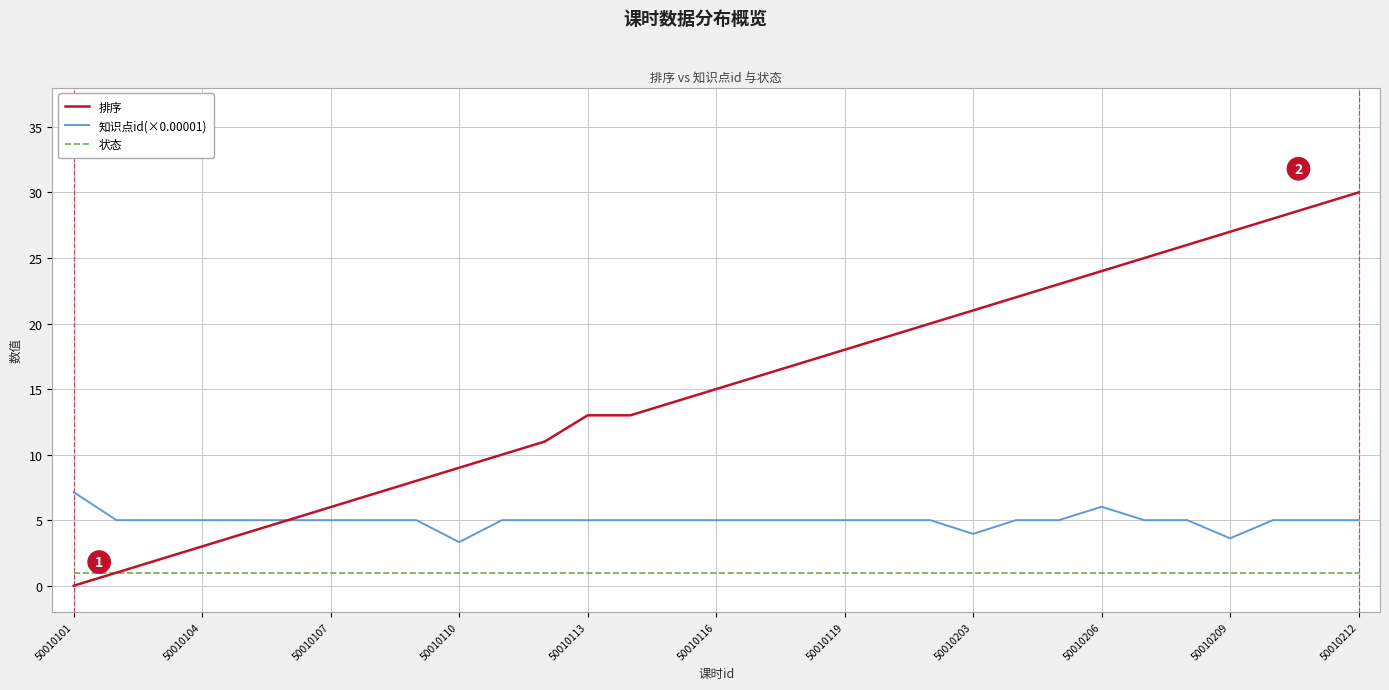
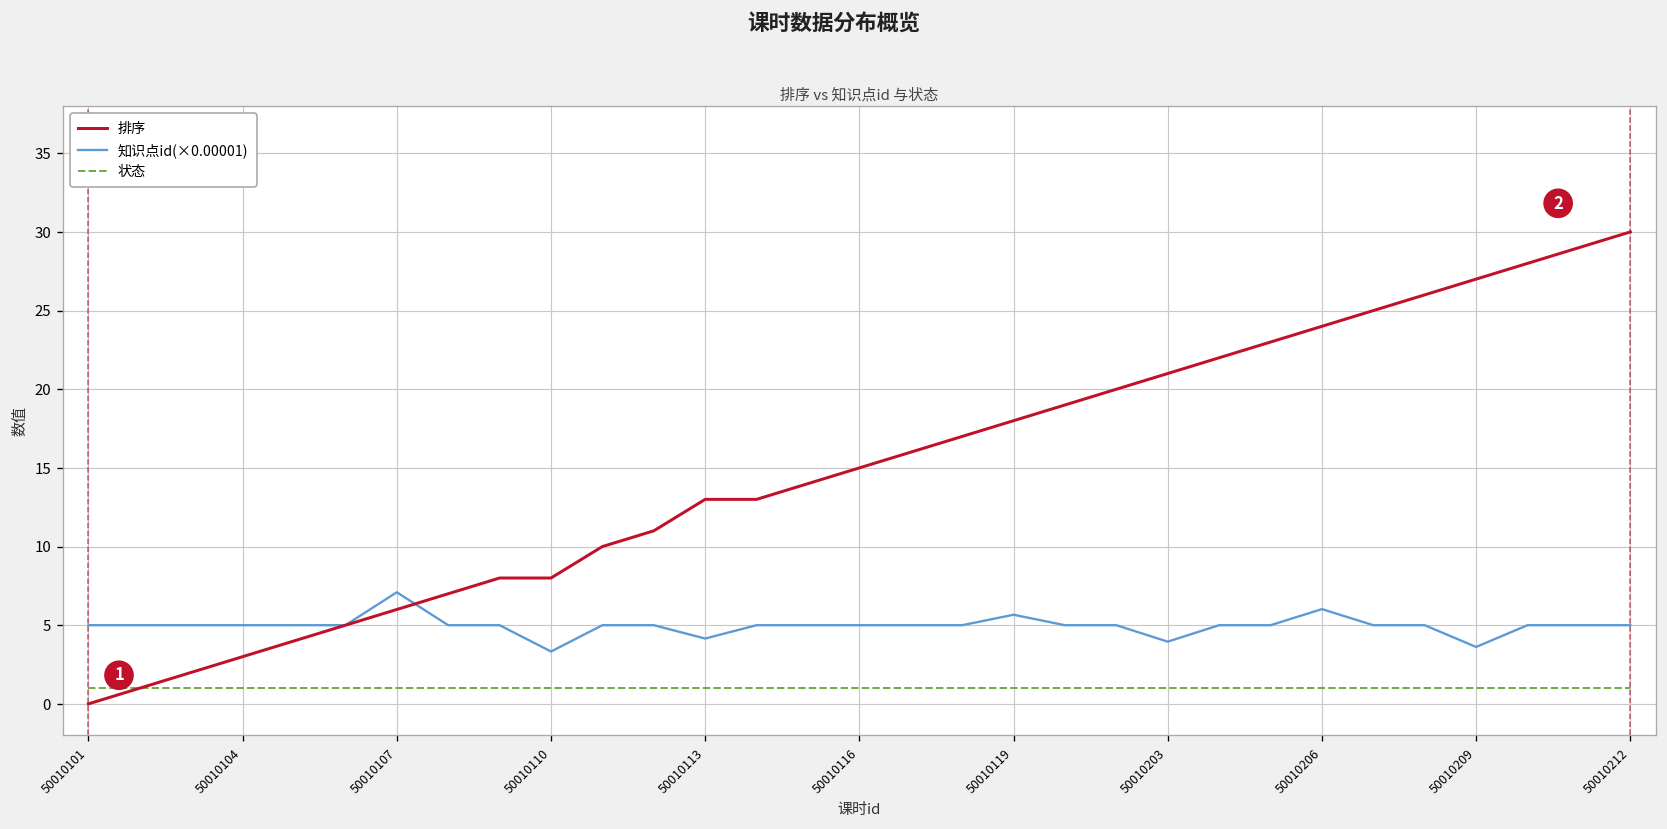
知识点id(×0.00001), 50010101: 7.1 -> 5.0
知识点id(×0.00001), 50010107: 5.0 -> 7.1
排序, 50010110: 9 -> 8
知识点id(×0.00001), 50010113: 5.0 -> 4.2
知识点id(×0.00001), 50010119: 5.0 -> 5.7
